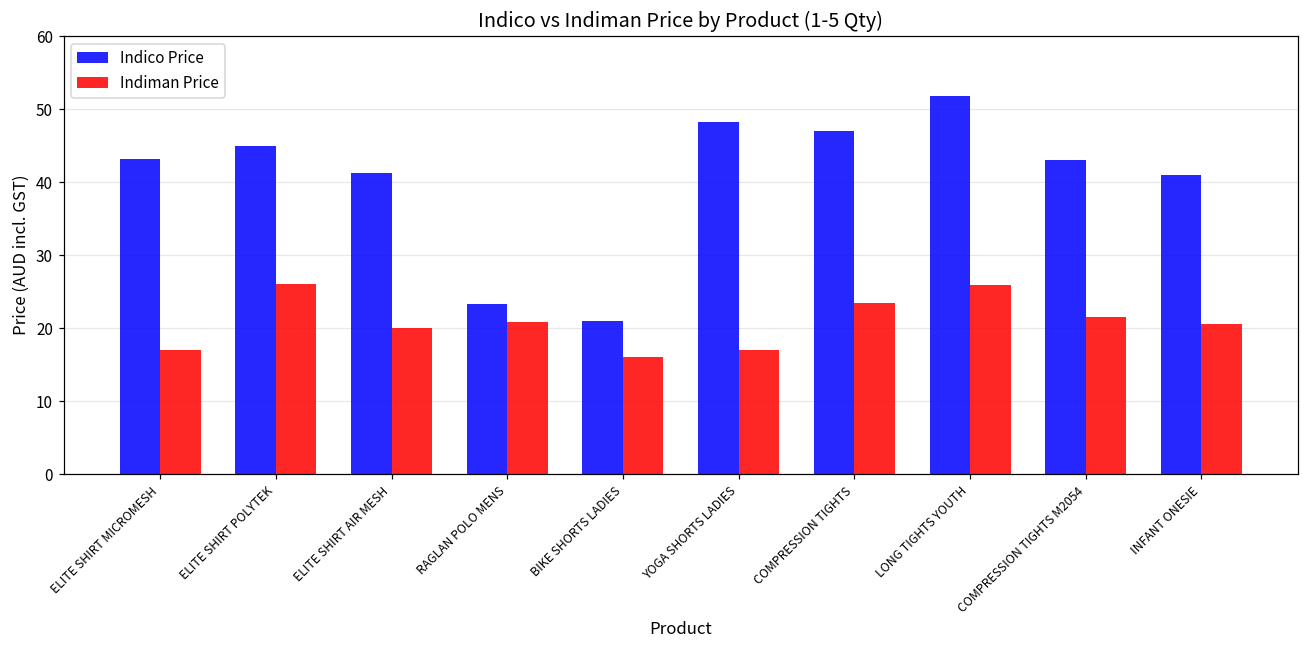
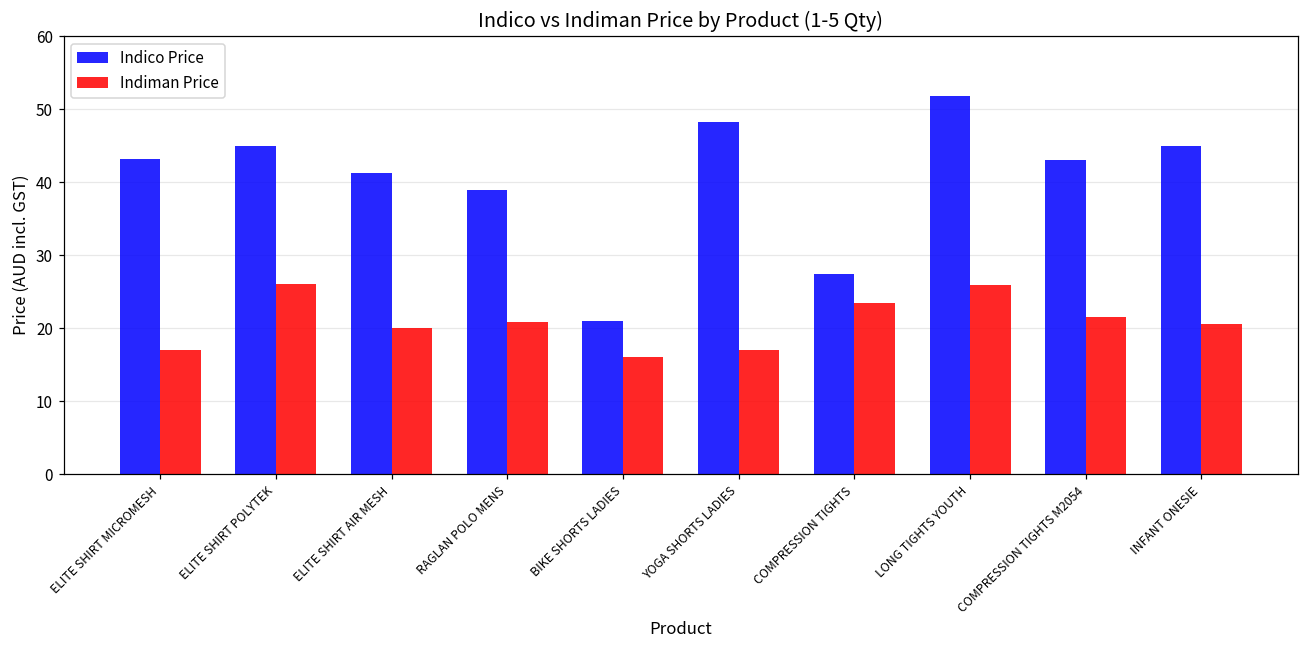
Indico Price, RAGLAN POLO MENS: 23 -> 39
Indico Price, COMPRESSION TIGHTS: 47 -> 27
Indico Price, INFANT ONESIE: 41 -> 45
